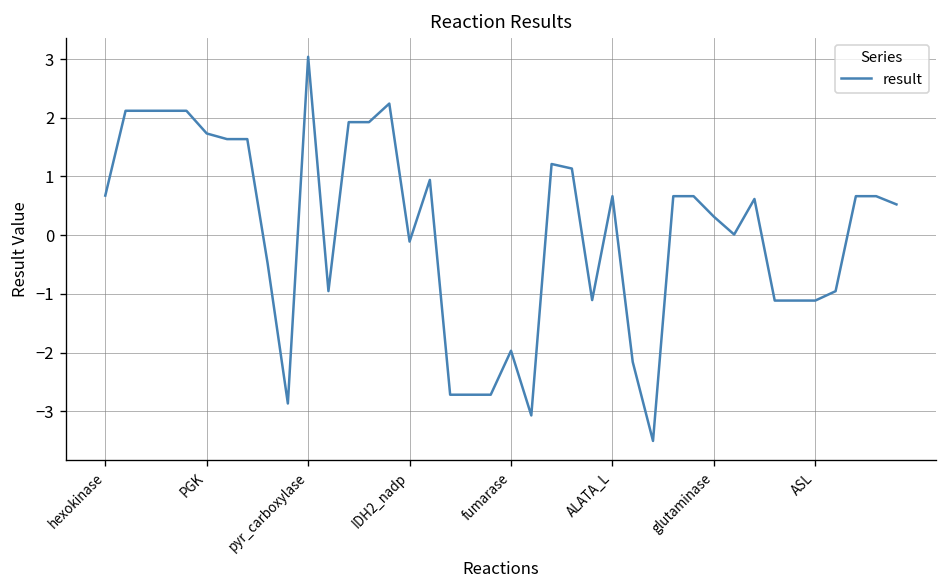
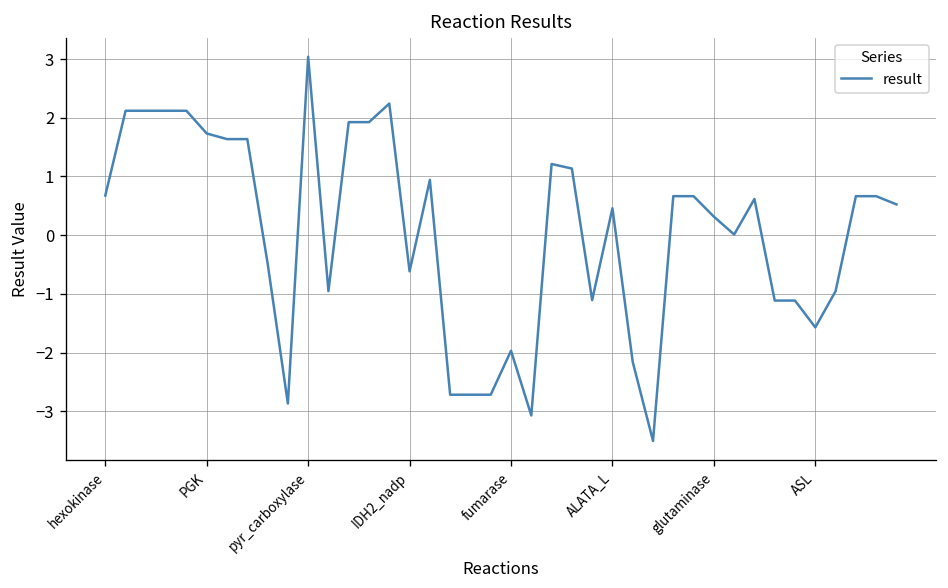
IDH2_nadp: -0.1 -> -0.6
ALATA_L: 0.7 -> 0.5
ASL: -1.1 -> -1.6
